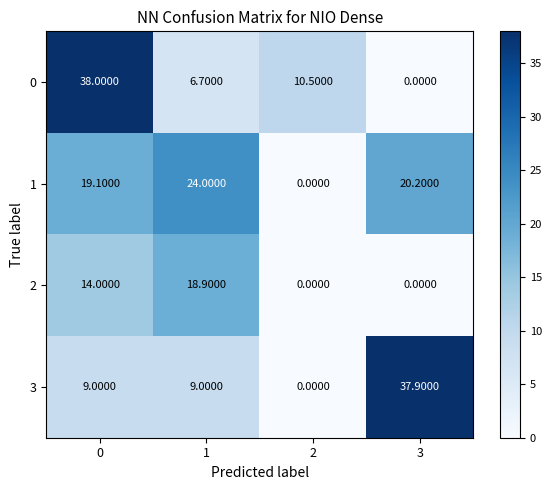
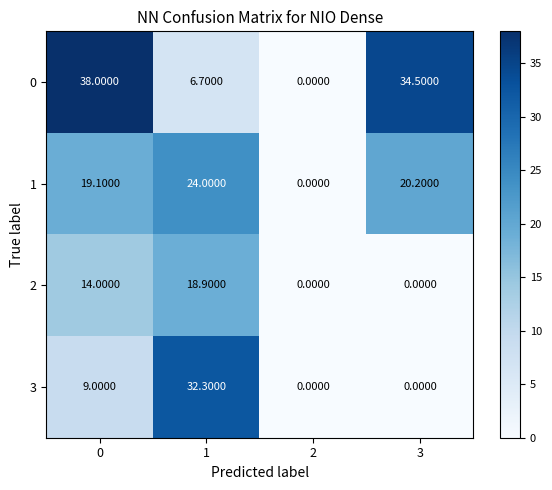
0, 2: 10.5000 -> 0.0000
0, 3: 0.0000 -> 34.5000
3, 1: 9.0000 -> 32.3000
3, 3: 37.9000 -> 0.0000
